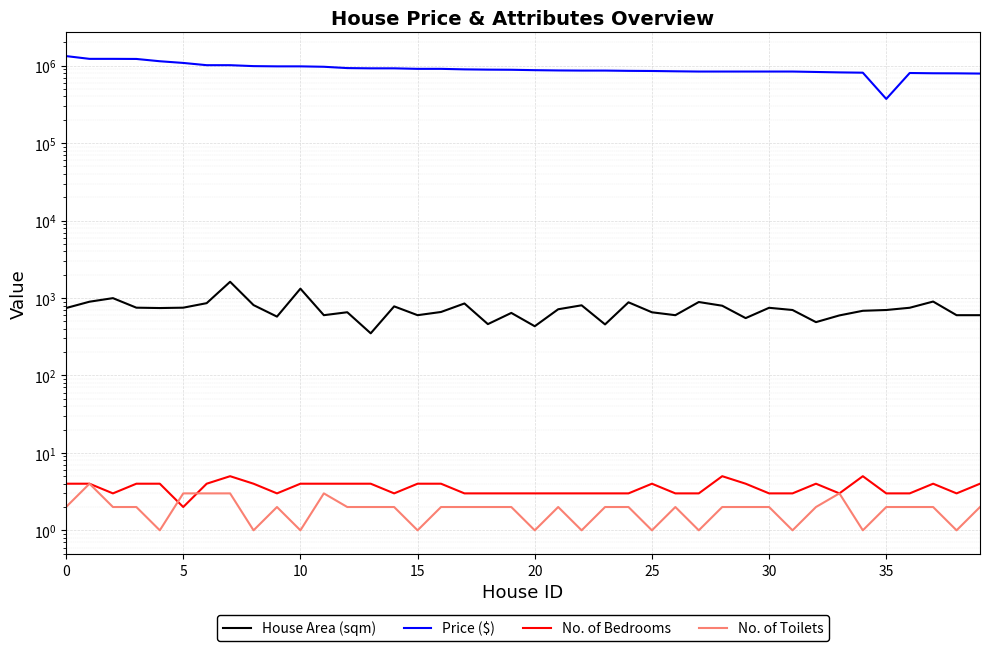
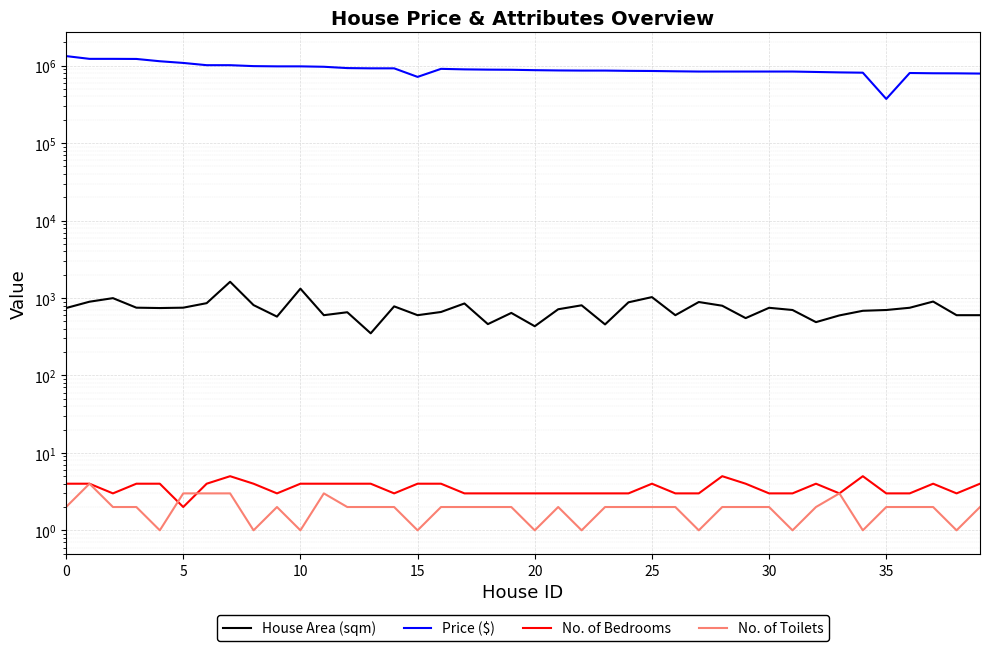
Price ($), 15: 900000 -> 700000
House Area (sqm), 25: 700 -> 1000
No. of Toilets, 25: 1 -> 2
